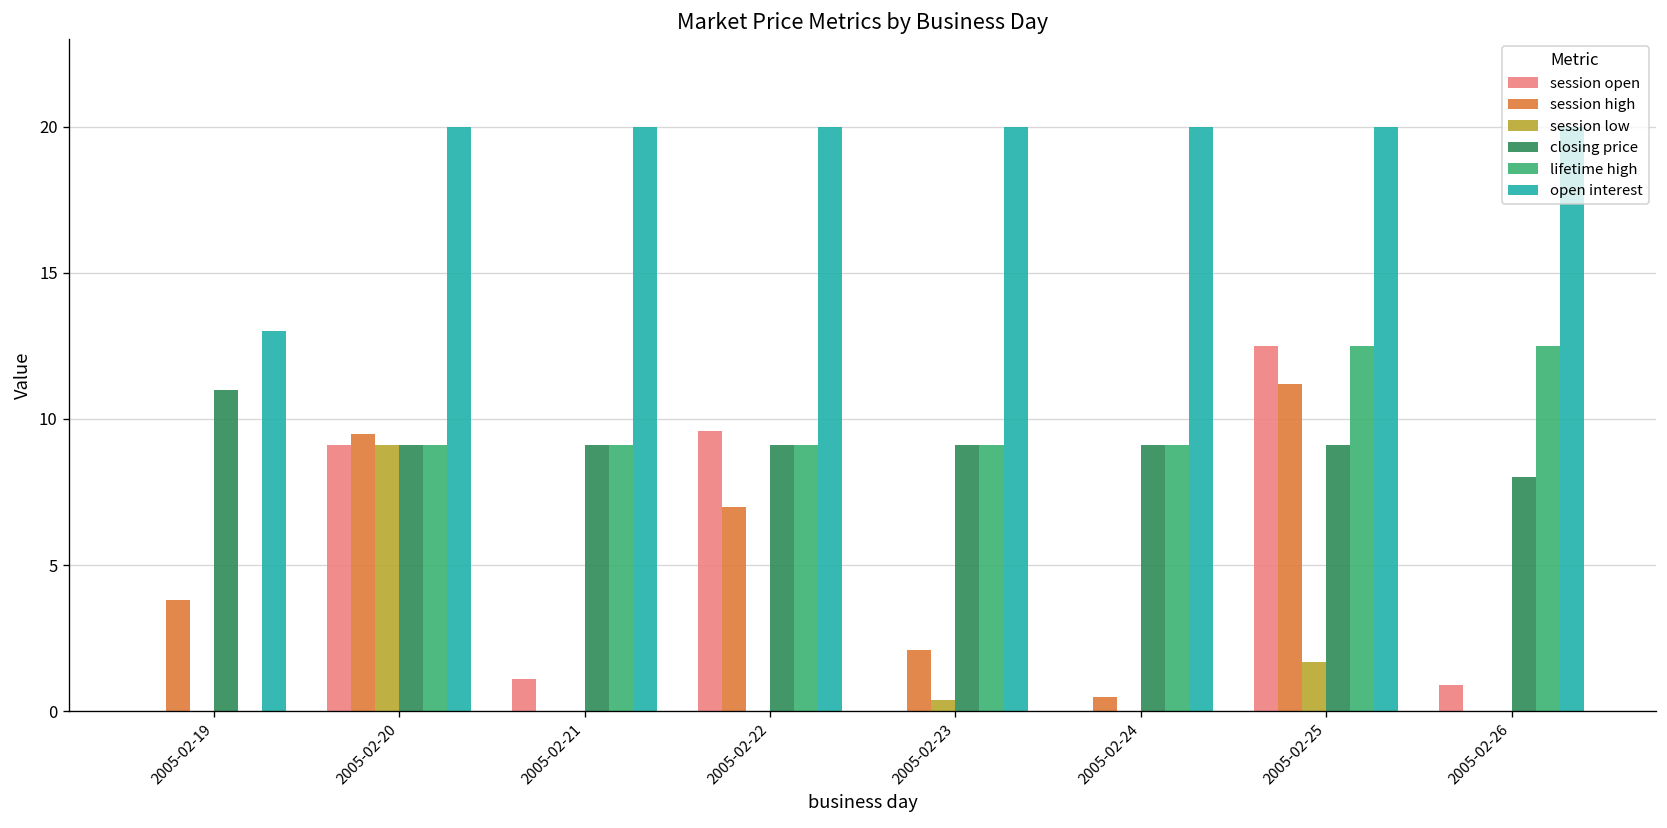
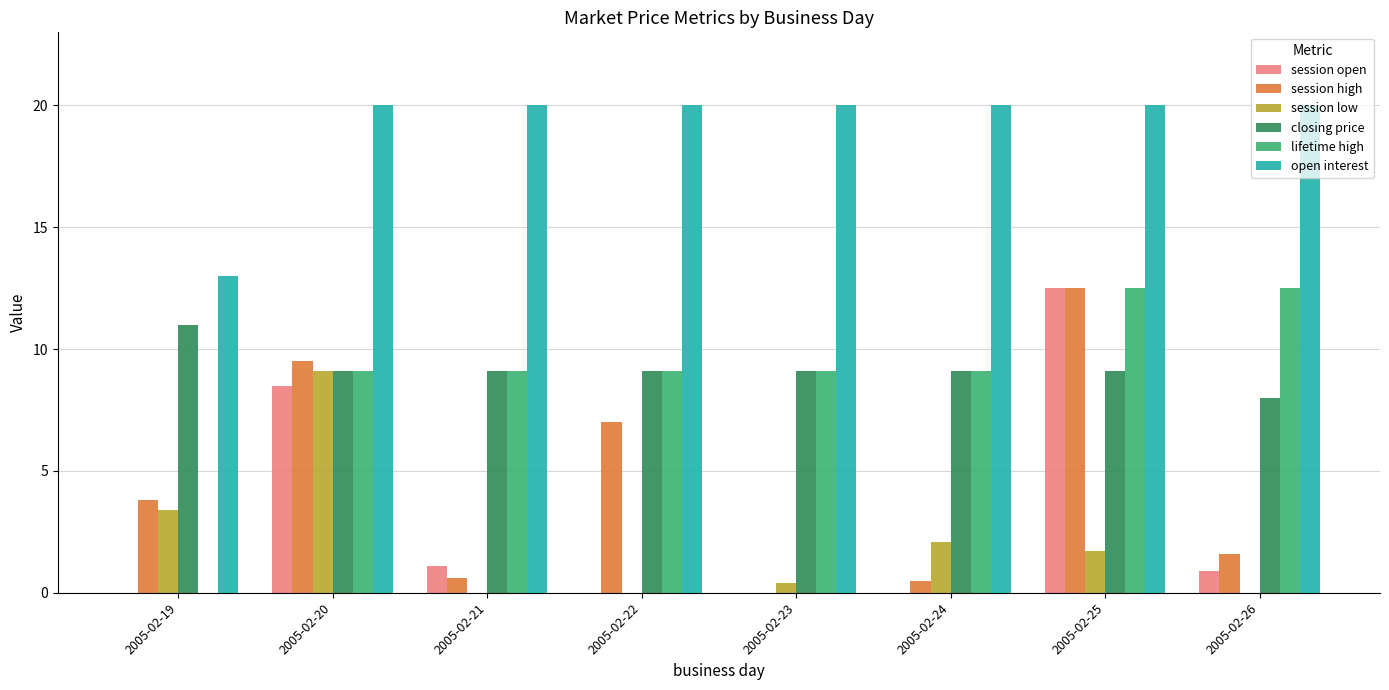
session low, 2005-02-19: 0.0 -> 3.4
session open, 2005-02-20: 9.1 -> 8.5
session high, 2005-02-21: 0.0 -> 0.6
session open, 2005-02-22: 9.6 -> 0.0
session high, 2005-02-23: 2.1 -> 0.0
session low, 2005-02-24: 0.0 -> 2.1
session high, 2005-02-25: 11.2 -> 12.5
session high, 2005-02-26: 0.0 -> 1.6
